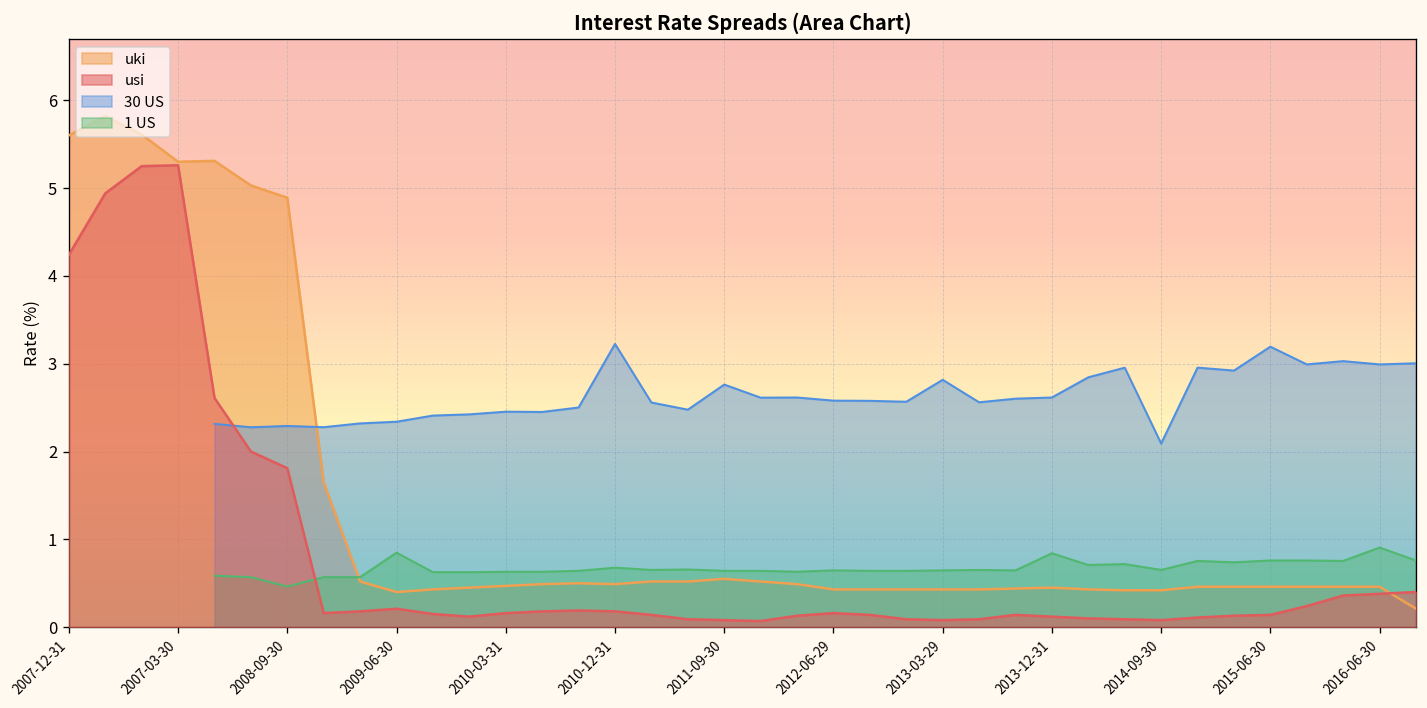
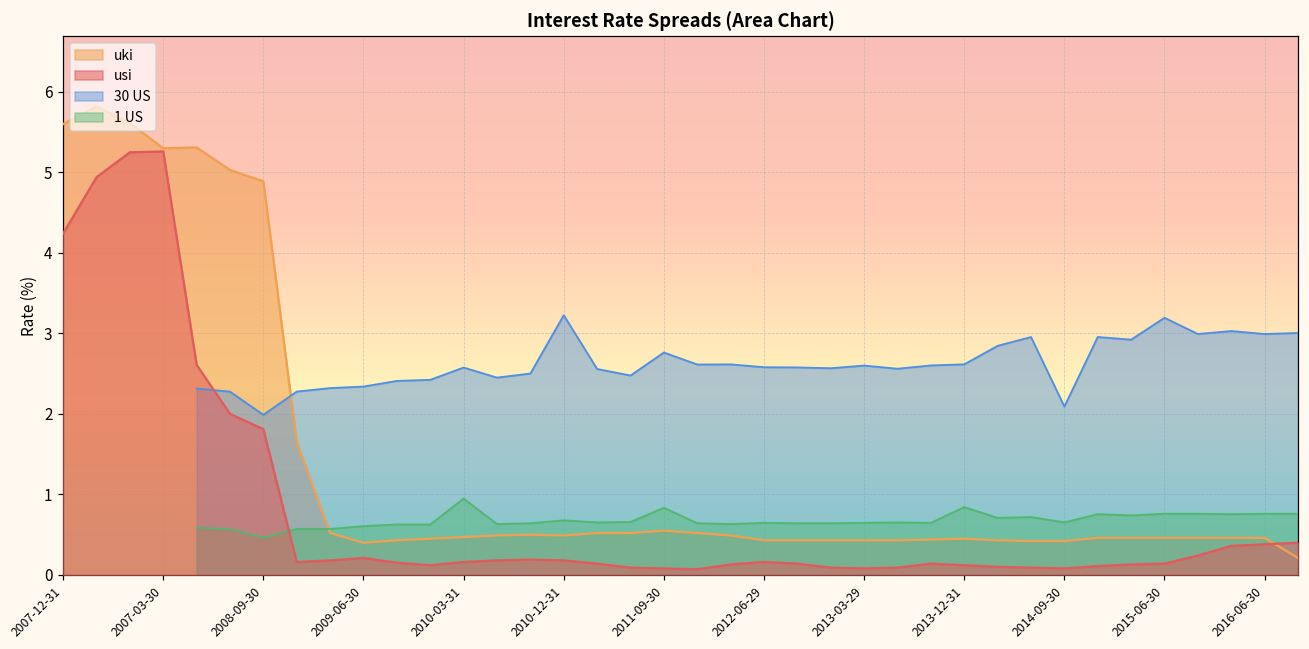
30 US, 2008-09-30: 2.3 -> 2.0
1 US, 2009-06-30: 0.8 -> 0.6
30 US, 2010-03-31: 2.5 -> 2.6
1 US, 2010-03-31: 0.6 -> 0.9
1 US, 2011-09-30: 0.6 -> 0.8
30 US, 2013-03-29: 2.8 -> 2.6
1 US, 2016-06-30: 0.9 -> 0.8
